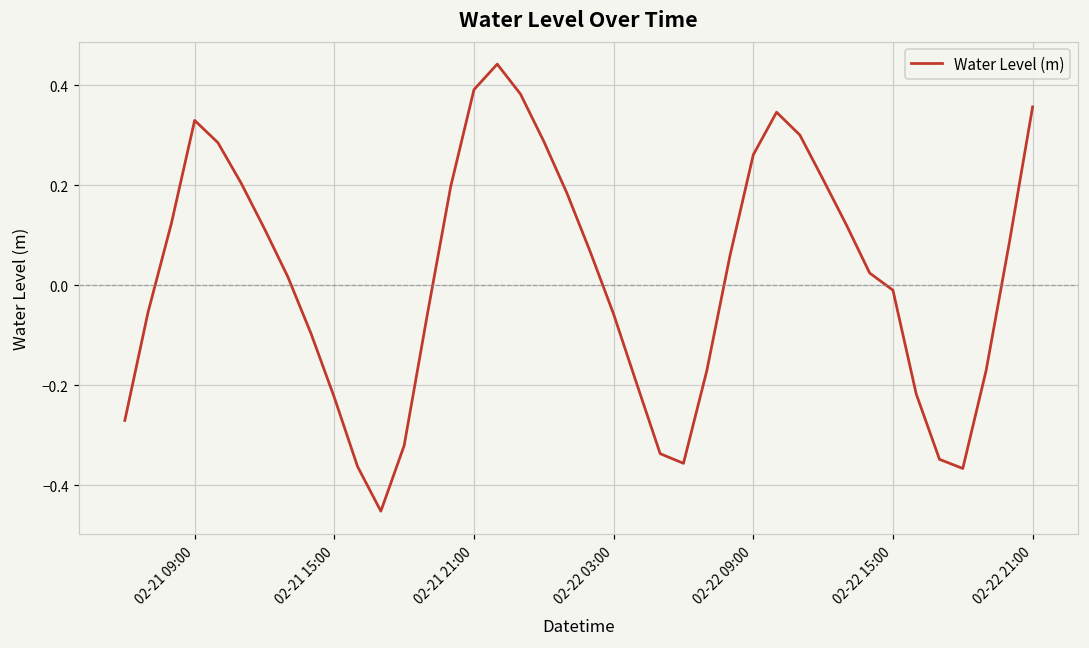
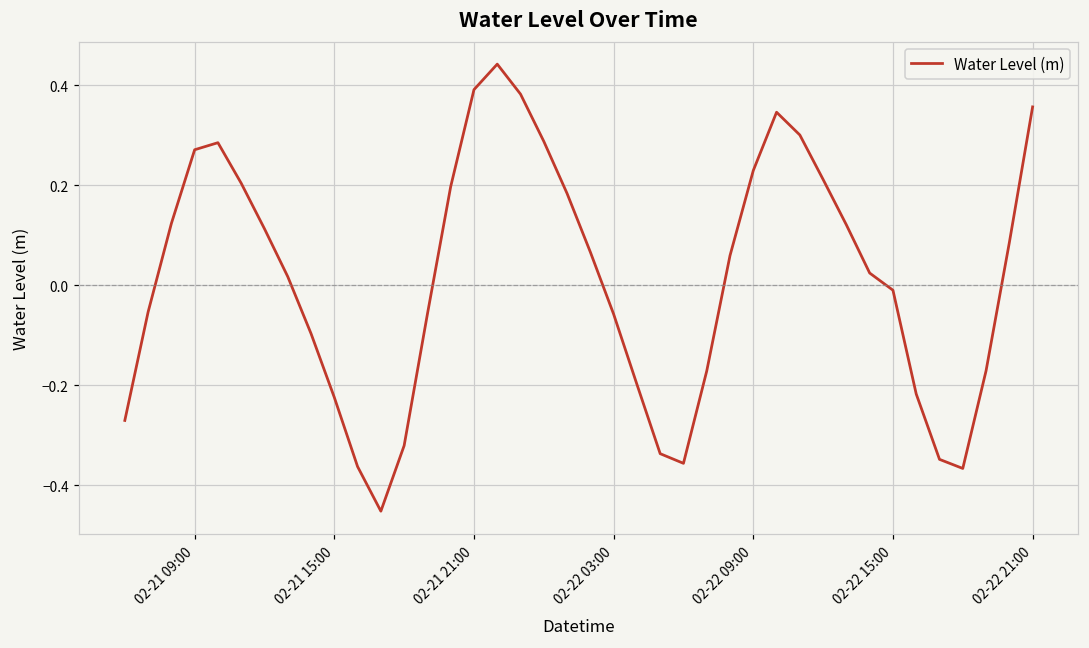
02-21 09:00: 0.33 -> 0.27
02-22 09:00: 0.26 -> 0.23
